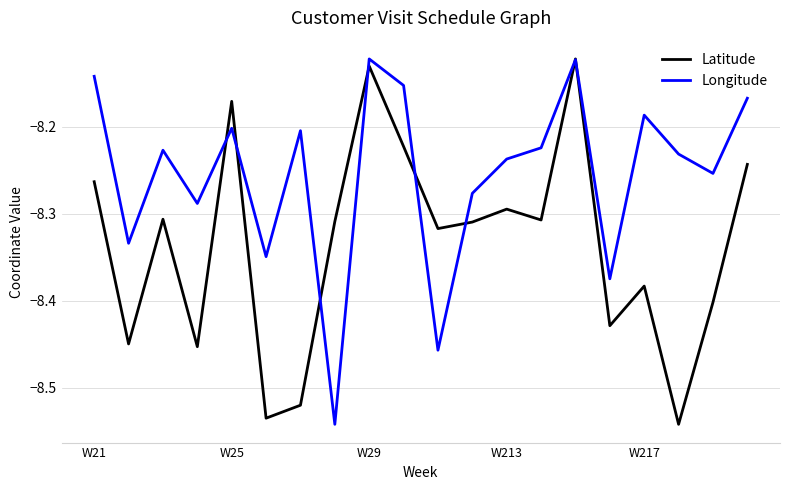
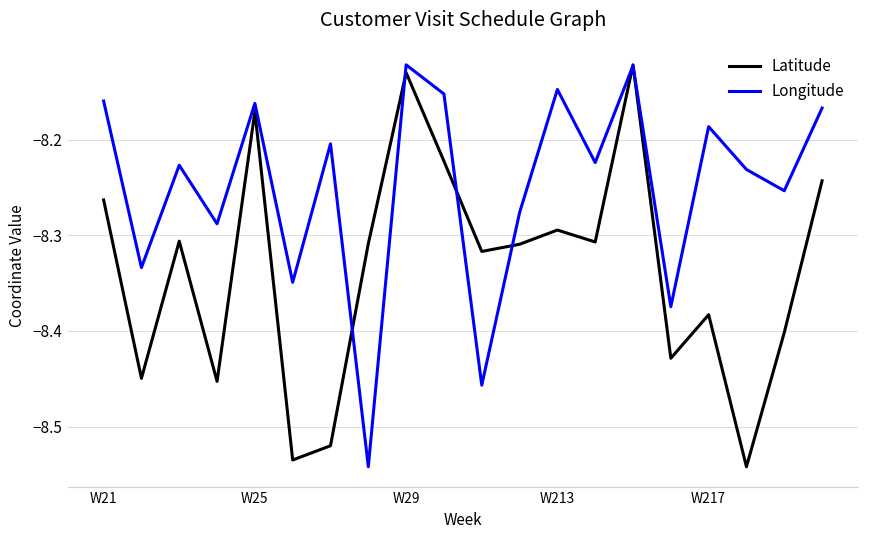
Longitude, W21: -8.14 -> -8.16
Longitude, W25: -8.20 -> -8.16
Longitude, W213: -8.24 -> -8.15
